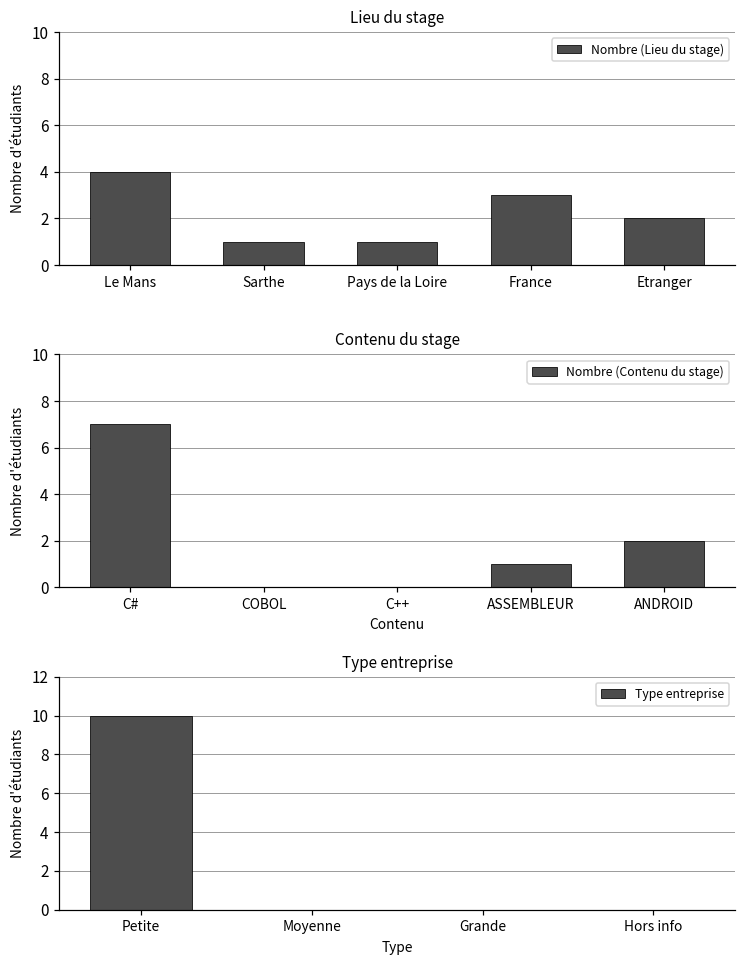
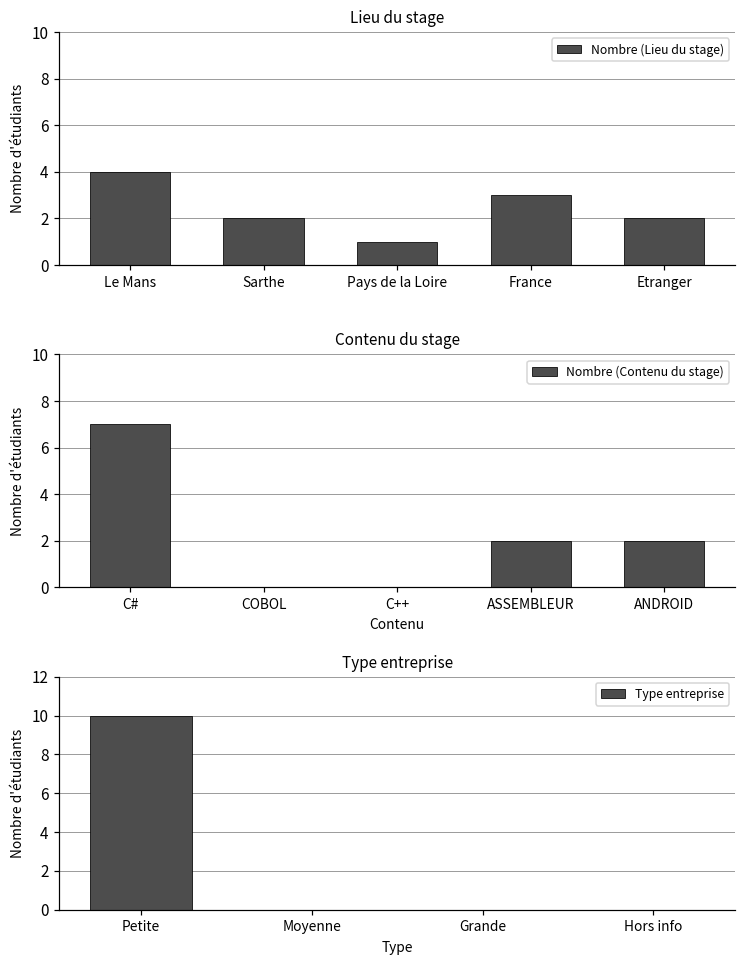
Lieu du stage, Sarthe: 1 -> 2
Contenu du stage, ASSEMBLEUR: 1 -> 2
